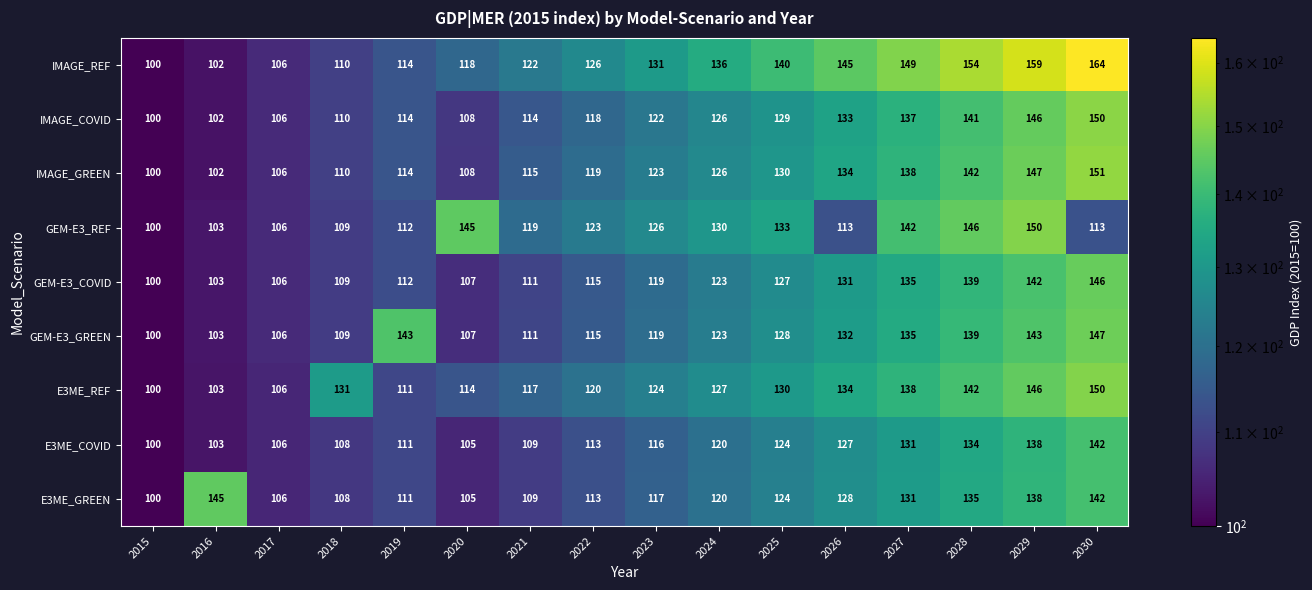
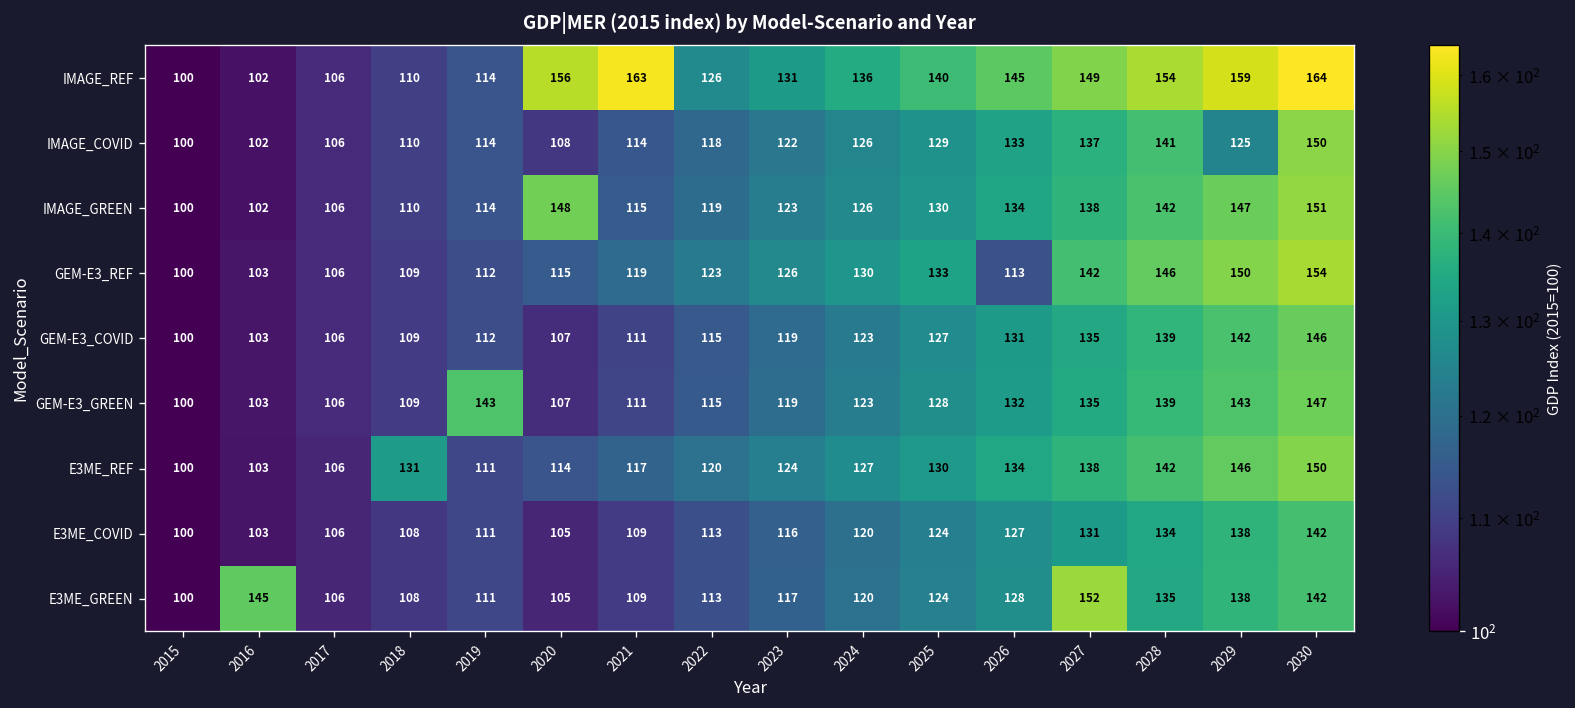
IMAGE_REF, 2020: 118 -> 156
IMAGE_REF, 2021: 122 -> 163
IMAGE_COVID, 2029: 146 -> 125
IMAGE_GREEN, 2020: 108 -> 148
GEM-E3_REF, 2020: 145 -> 115
GEM-E3_REF, 2030: 113 -> 154
E3ME_GREEN, 2027: 131 -> 152
